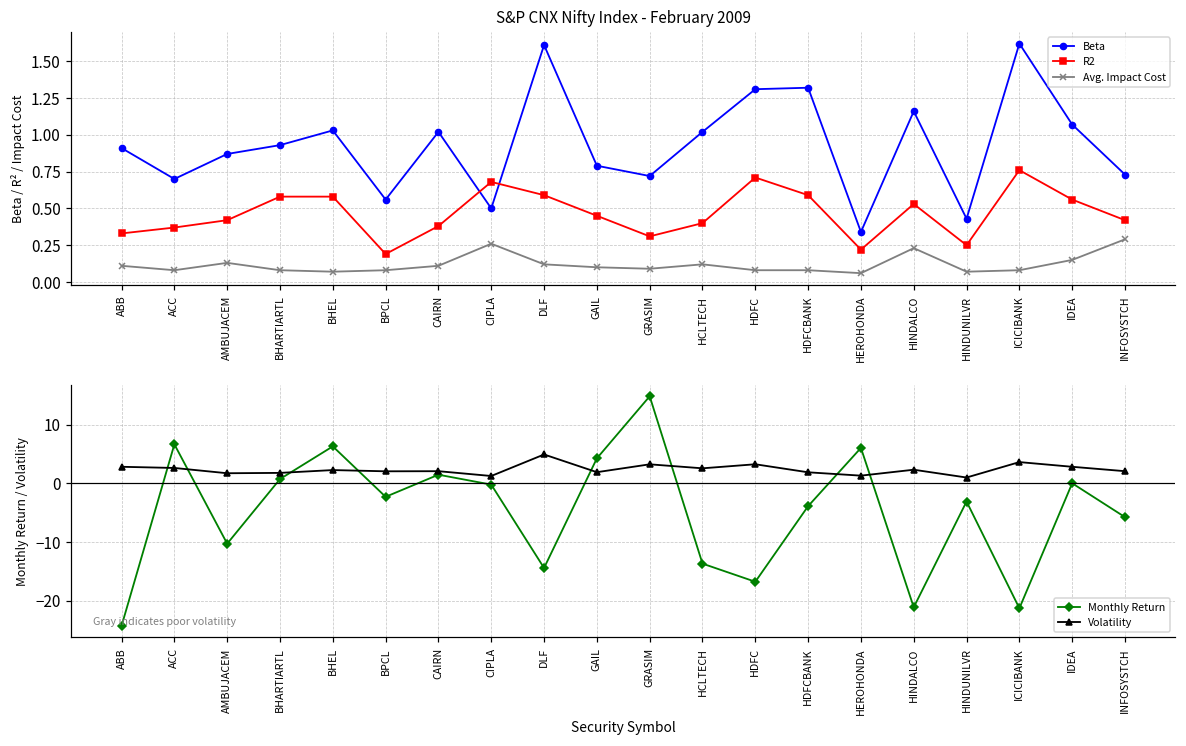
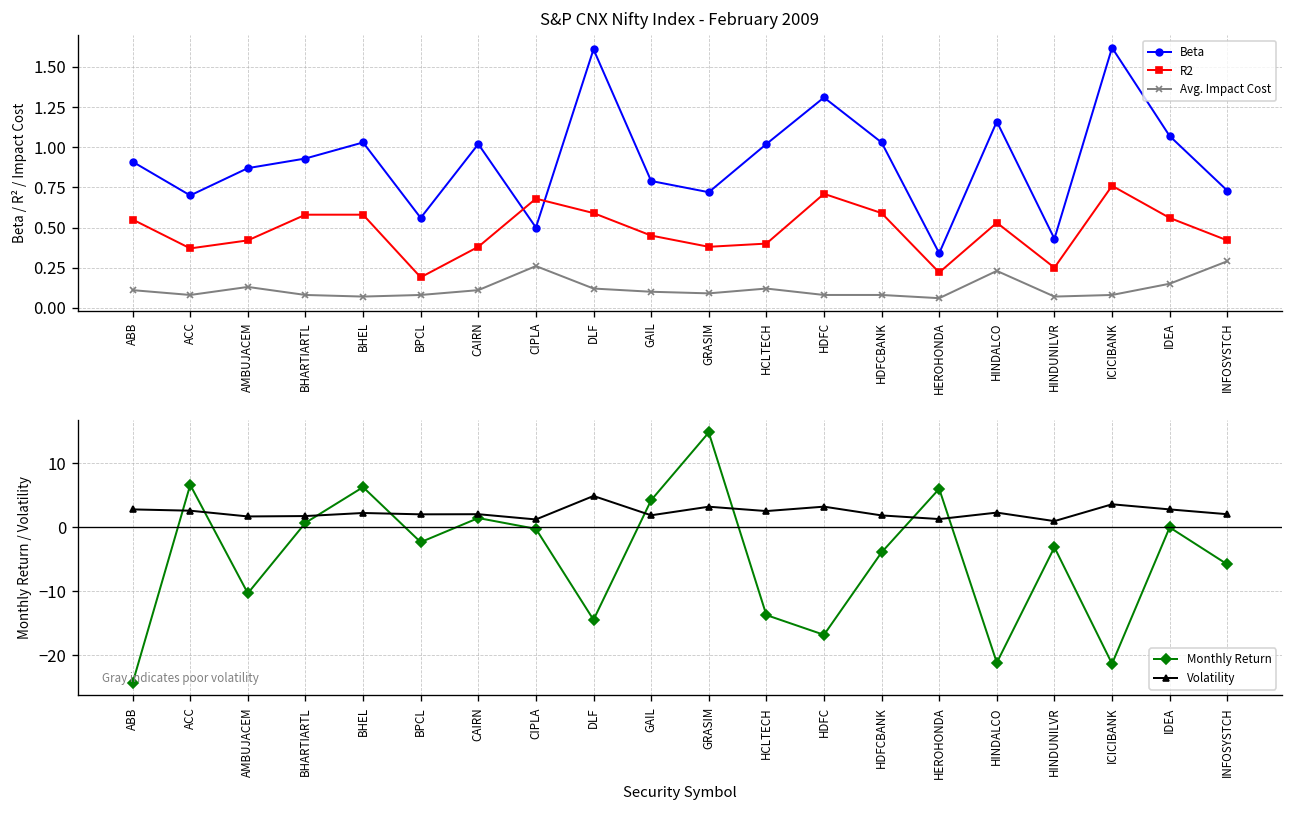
S&P CNX Nifty Index - February 2009, R2, ABB: 0.33 -> 0.55
S&P CNX Nifty Index - February 2009, R2, GRASIM: 0.31 -> 0.38
S&P CNX Nifty Index - February 2009, Beta, HDFCBANK: 1.32 -> 1.03
